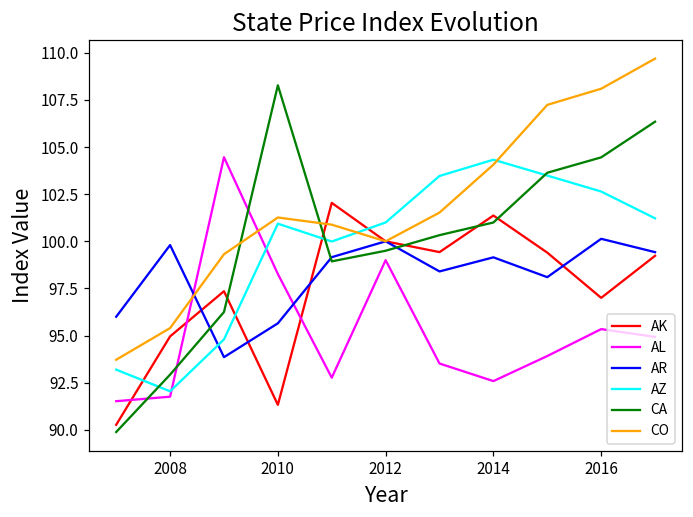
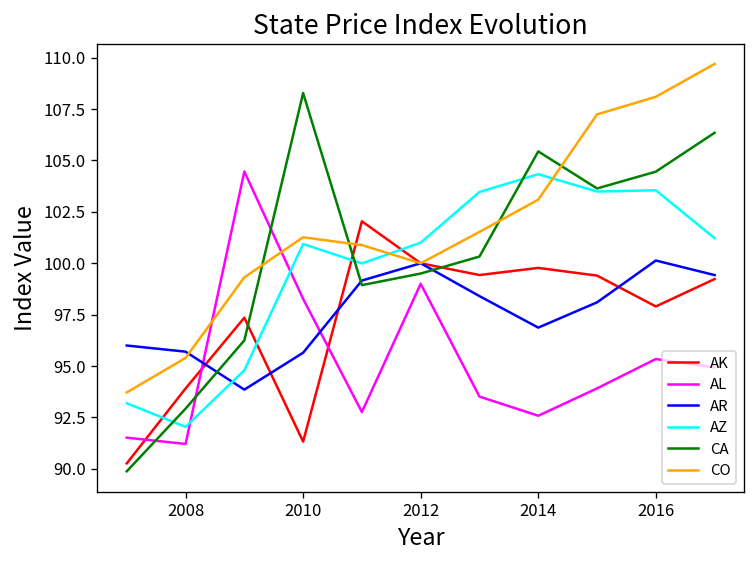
AK, 2008: 95.0 -> 93.9
AL, 2008: 91.8 -> 91.2
AR, 2008: 99.8 -> 95.7
AK, 2014: 101.4 -> 99.8
AR, 2014: 99.2 -> 96.9
CA, 2014: 101.0 -> 105.4
CO, 2014: 104.1 -> 103.1
AK, 2016: 97.0 -> 97.9
AZ, 2016: 102.6 -> 103.5
